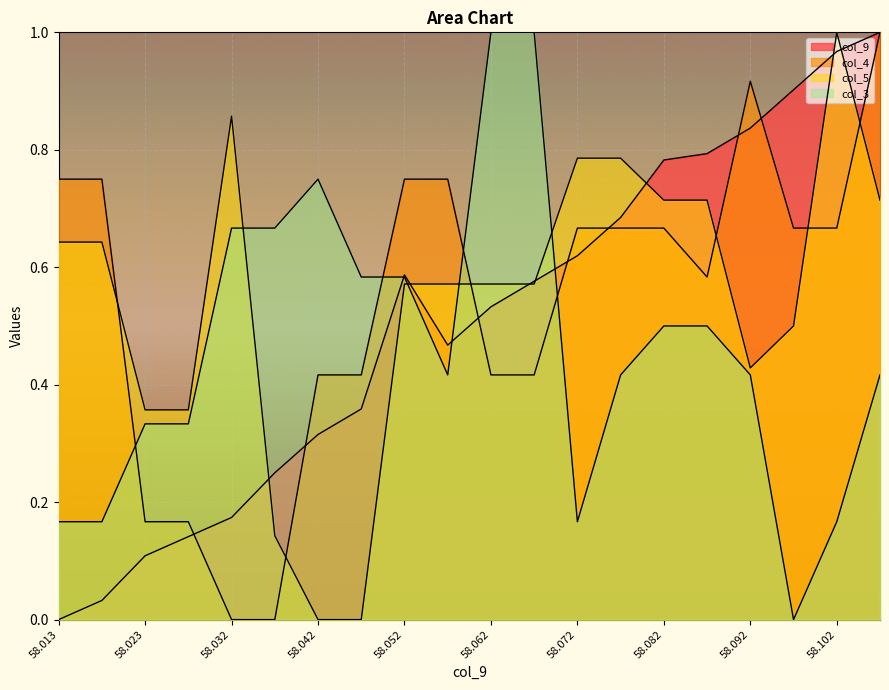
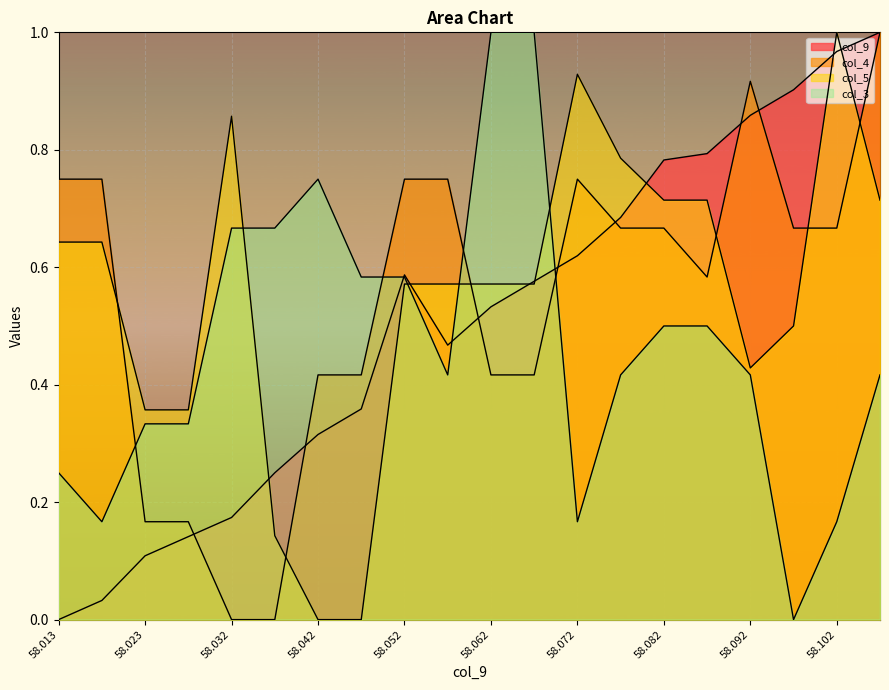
col_3, 58.013: 0.17 -> 0.25
col_4, 58.072: 0.67 -> 0.75
col_5, 58.072: 0.79 -> 0.93
col_9, 58.092: 0.84 -> 0.86
